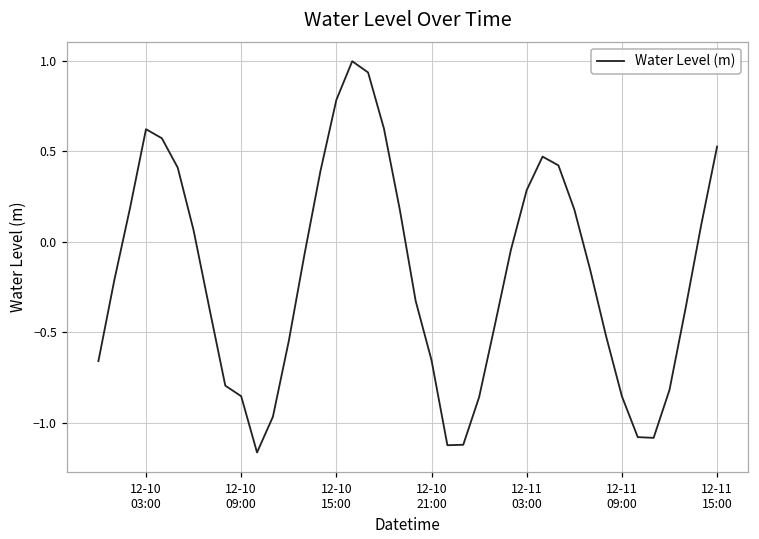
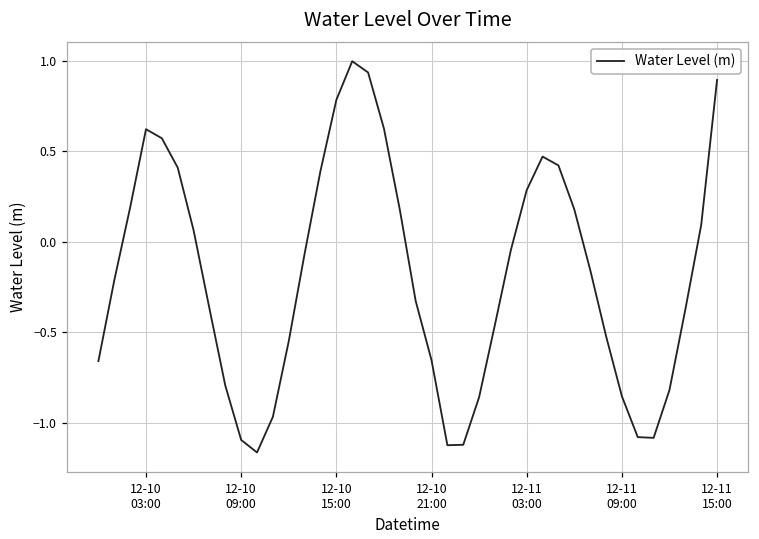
12-10 09:00: -0.85 -> -1.09
12-11 15:00: 0.53 -> 0.89
